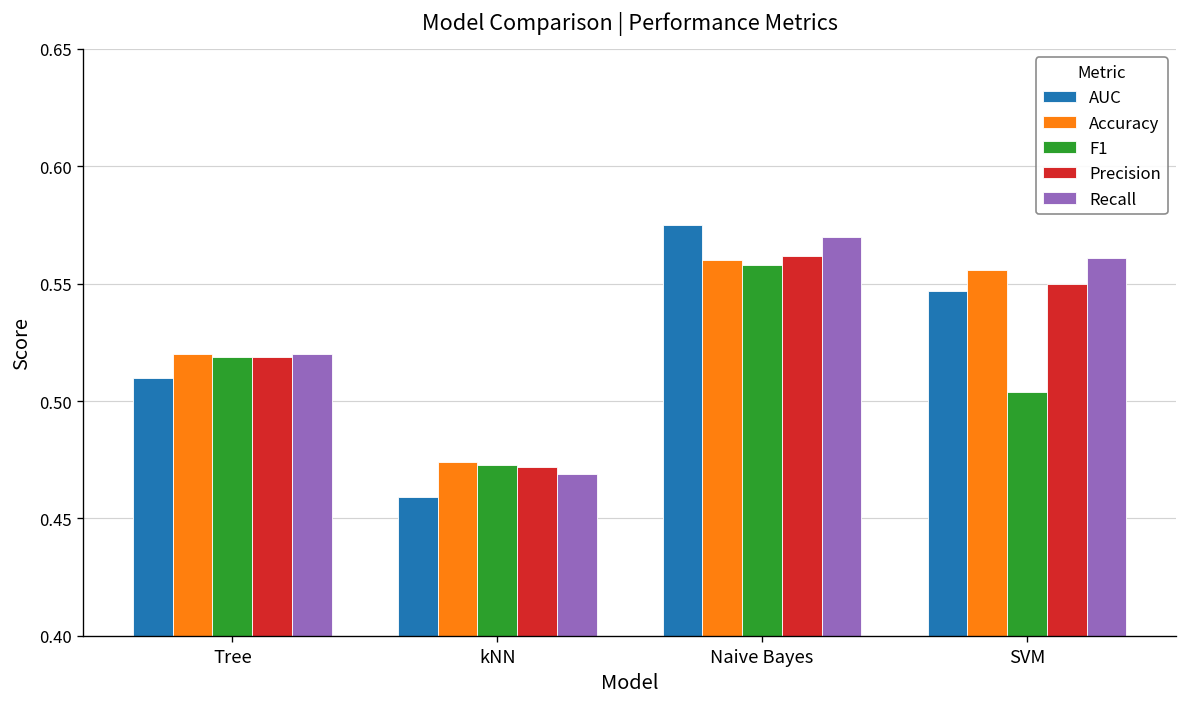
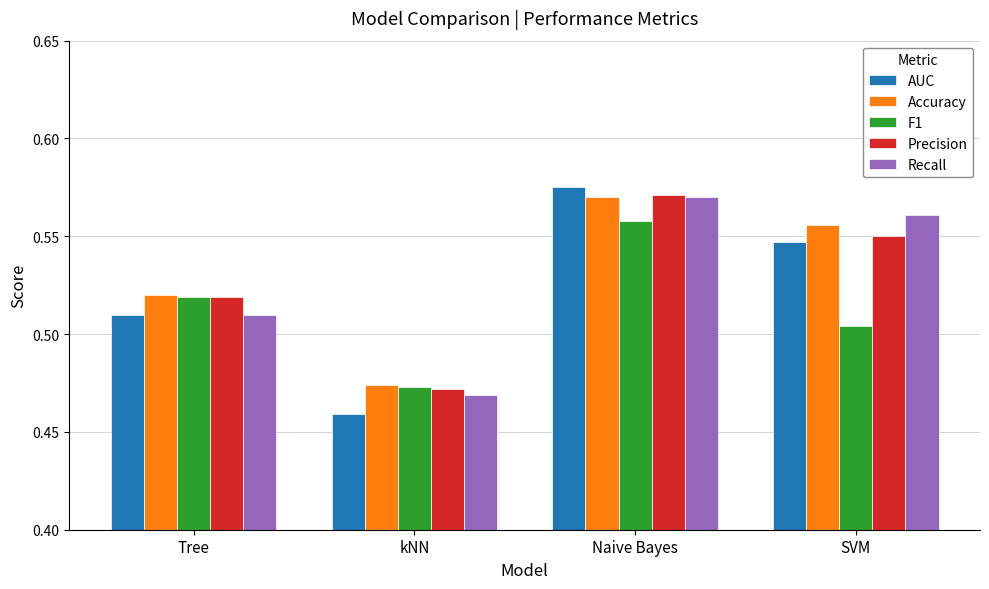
Recall, Tree: 0.52 -> 0.51
Accuracy, Naive Bayes: 0.56 -> 0.57
Precision, Naive Bayes: 0.562 -> 0.571
